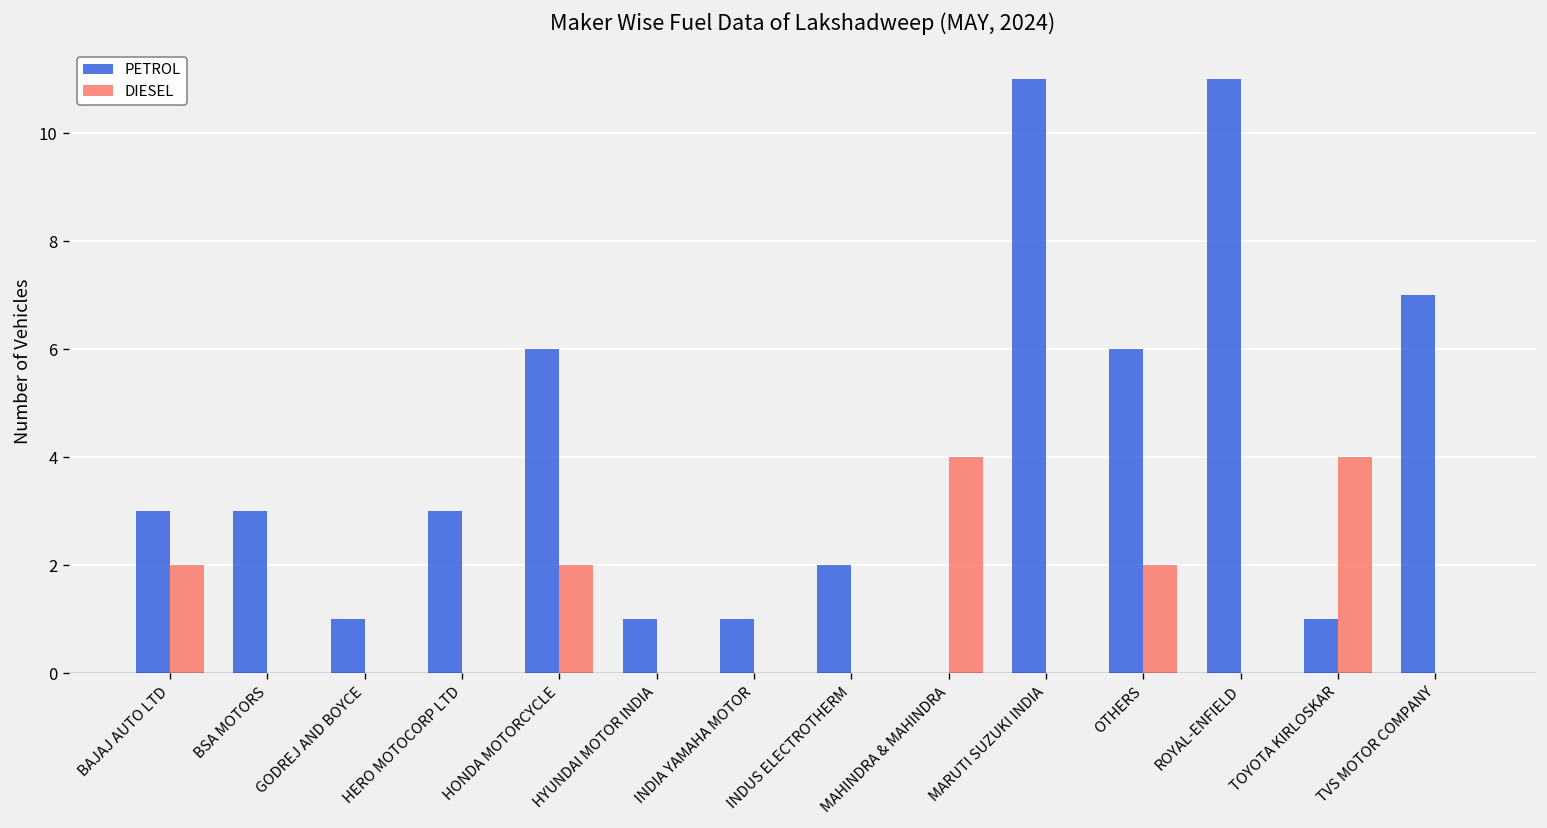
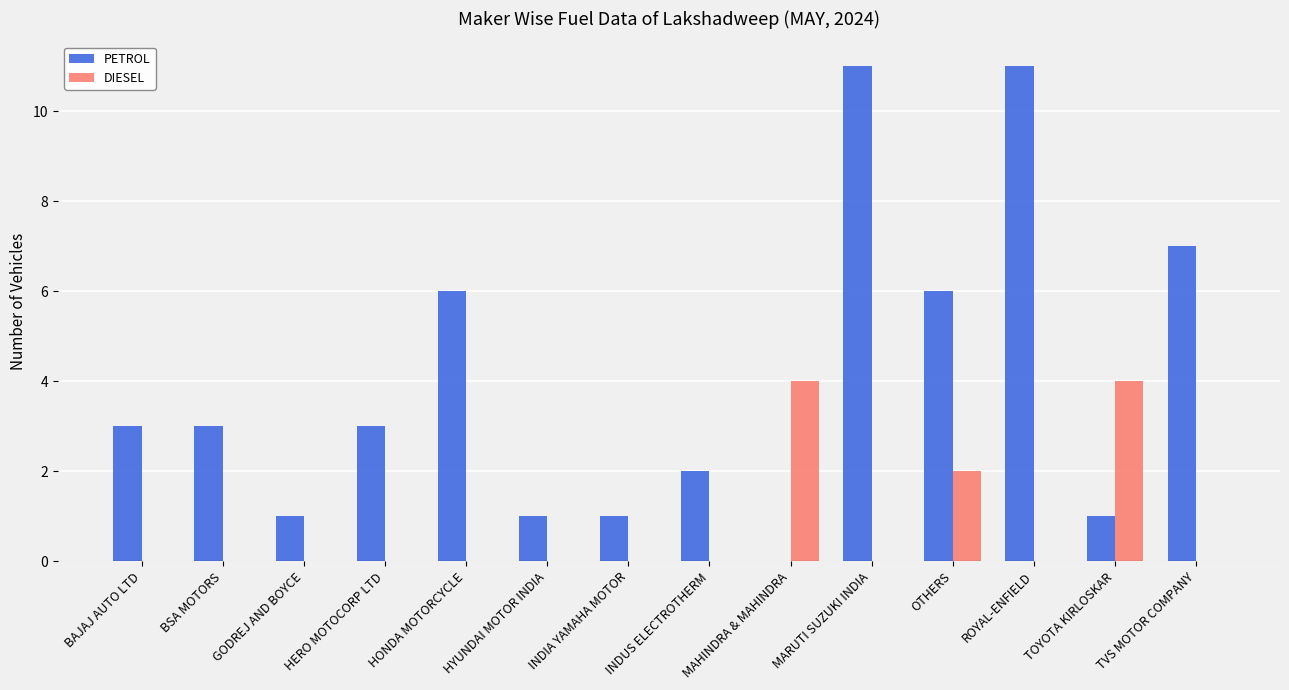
DIESEL, BAJAJ AUTO LTD: 2 -> 0
DIESEL, HONDA MOTORCYCLE: 2 -> 0
